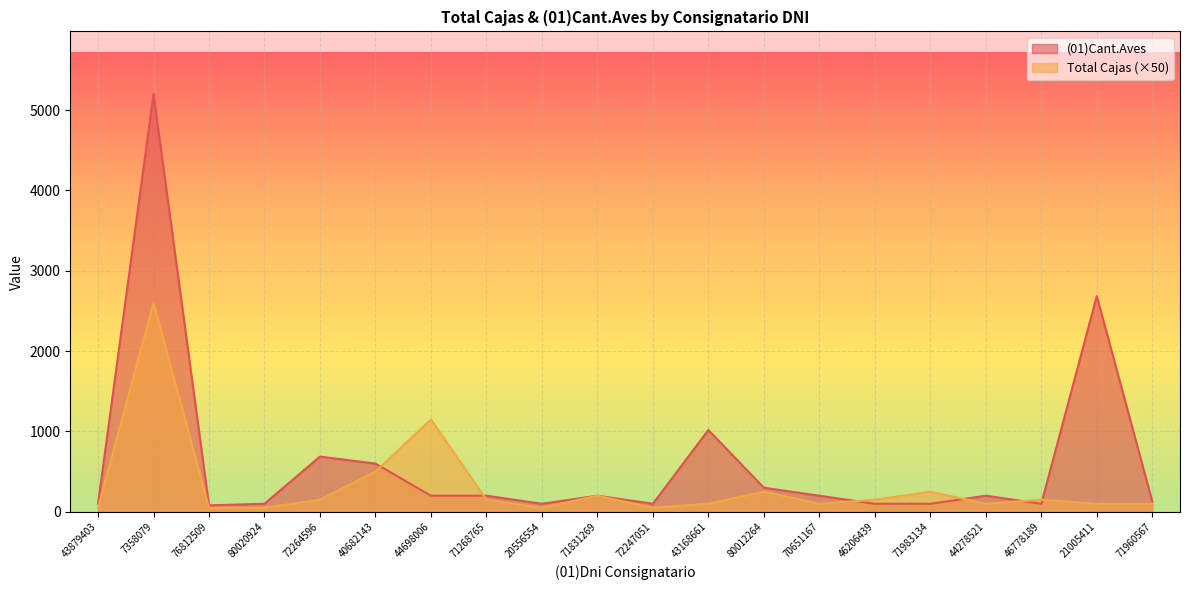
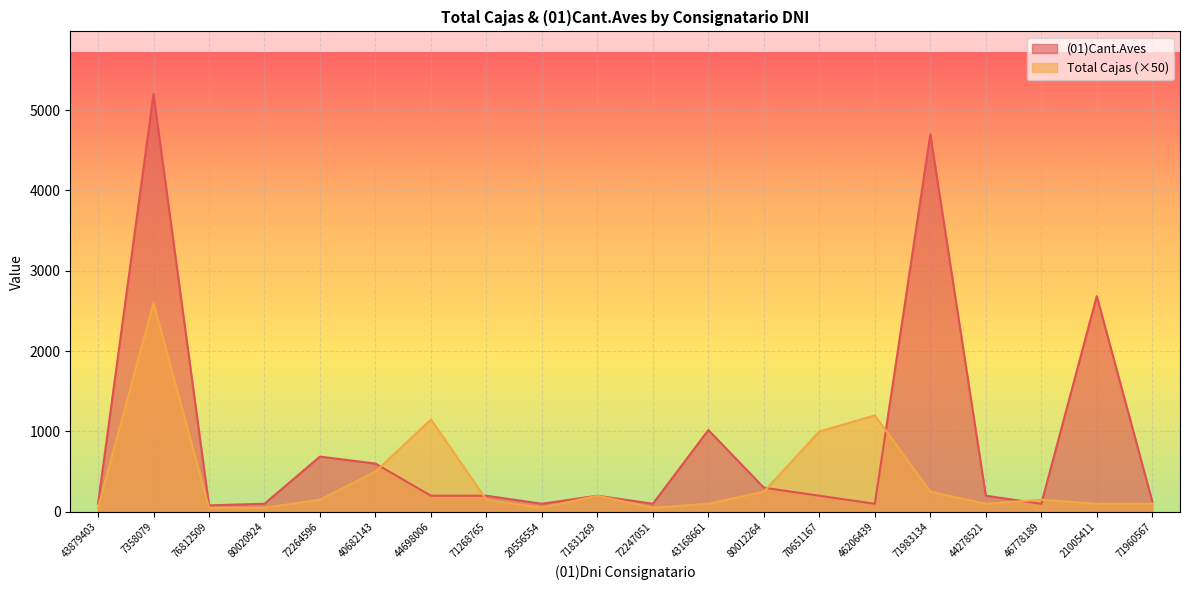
Total Cajas (×50), 70651167: 100 -> 1000
Total Cajas (×50), 46206439: 200 -> 1200
(01)Cant.Aves, 71983134: 100 -> 4700
